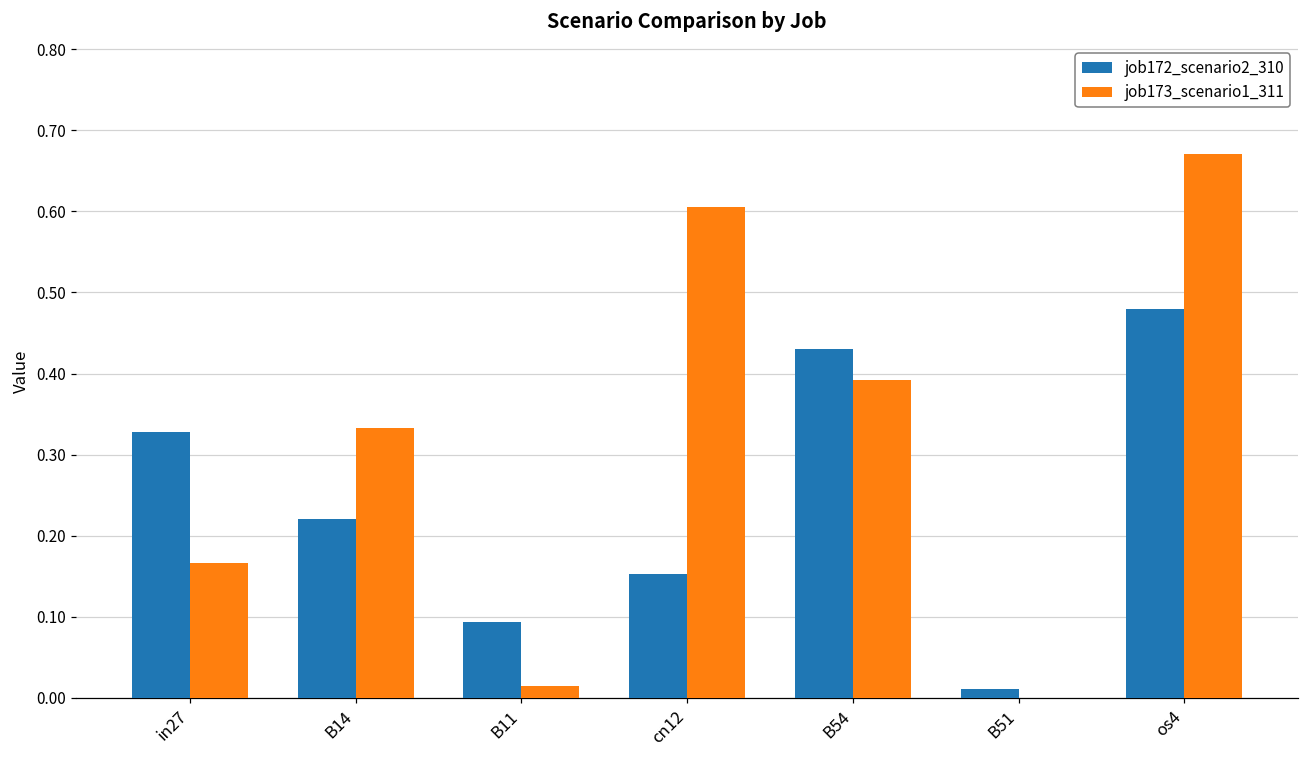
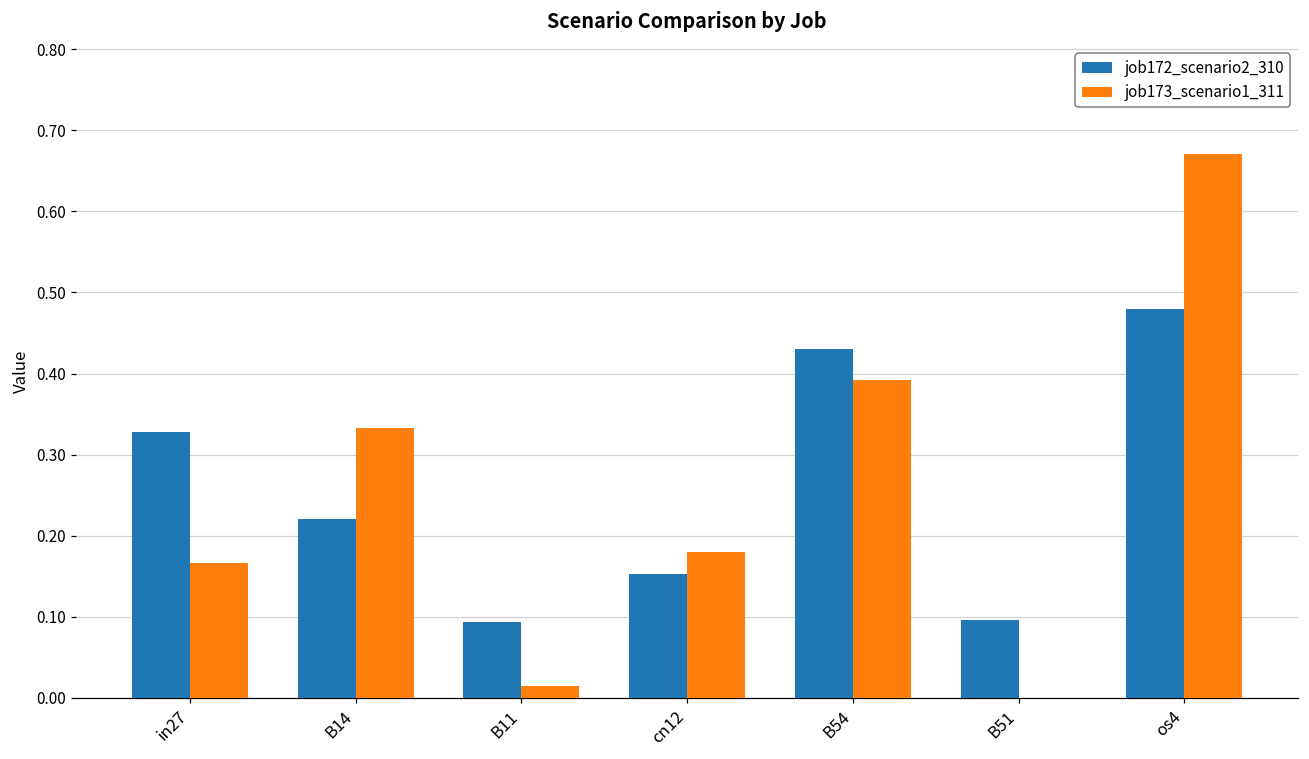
job173_scenario1_311, cn12: 0.61 -> 0.18
job172_scenario2_310, B51: 0.01 -> 0.10
